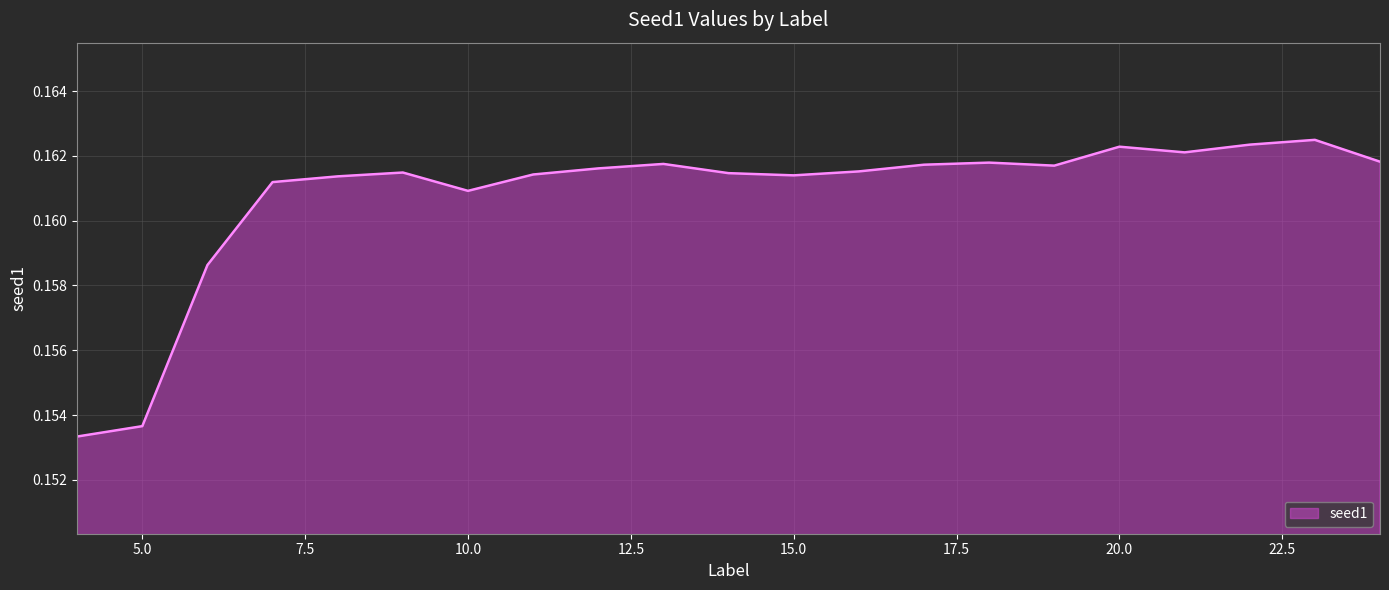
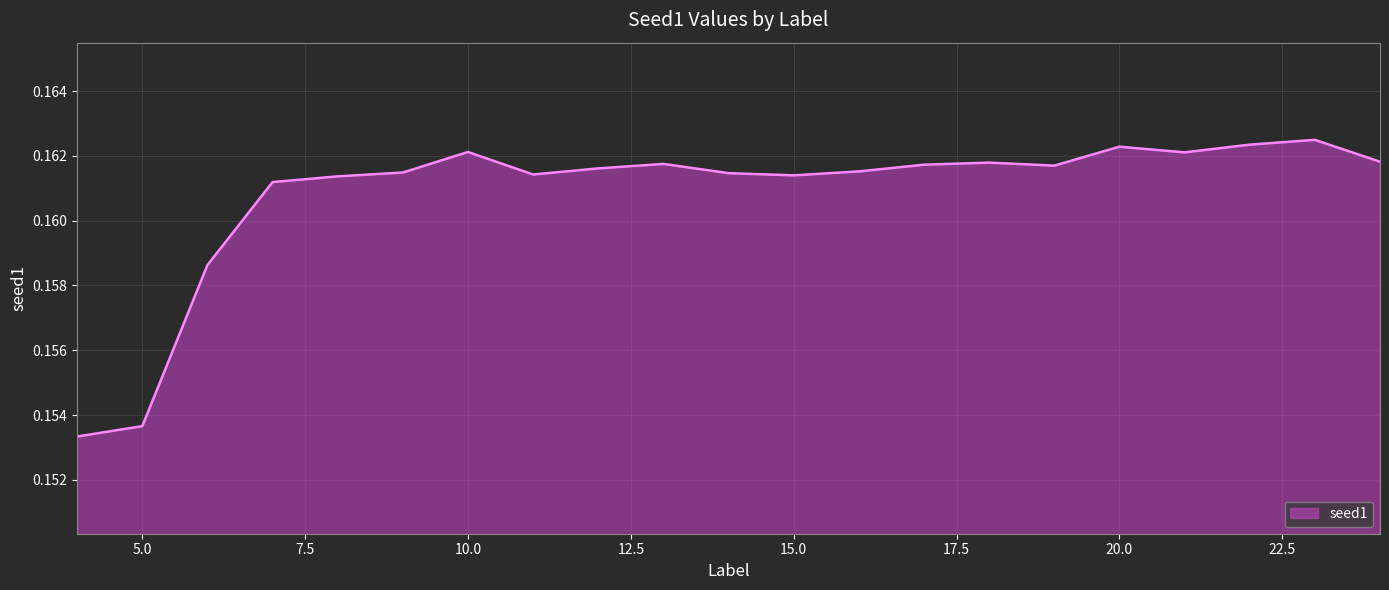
10.0: 0.1609 -> 0.1621
